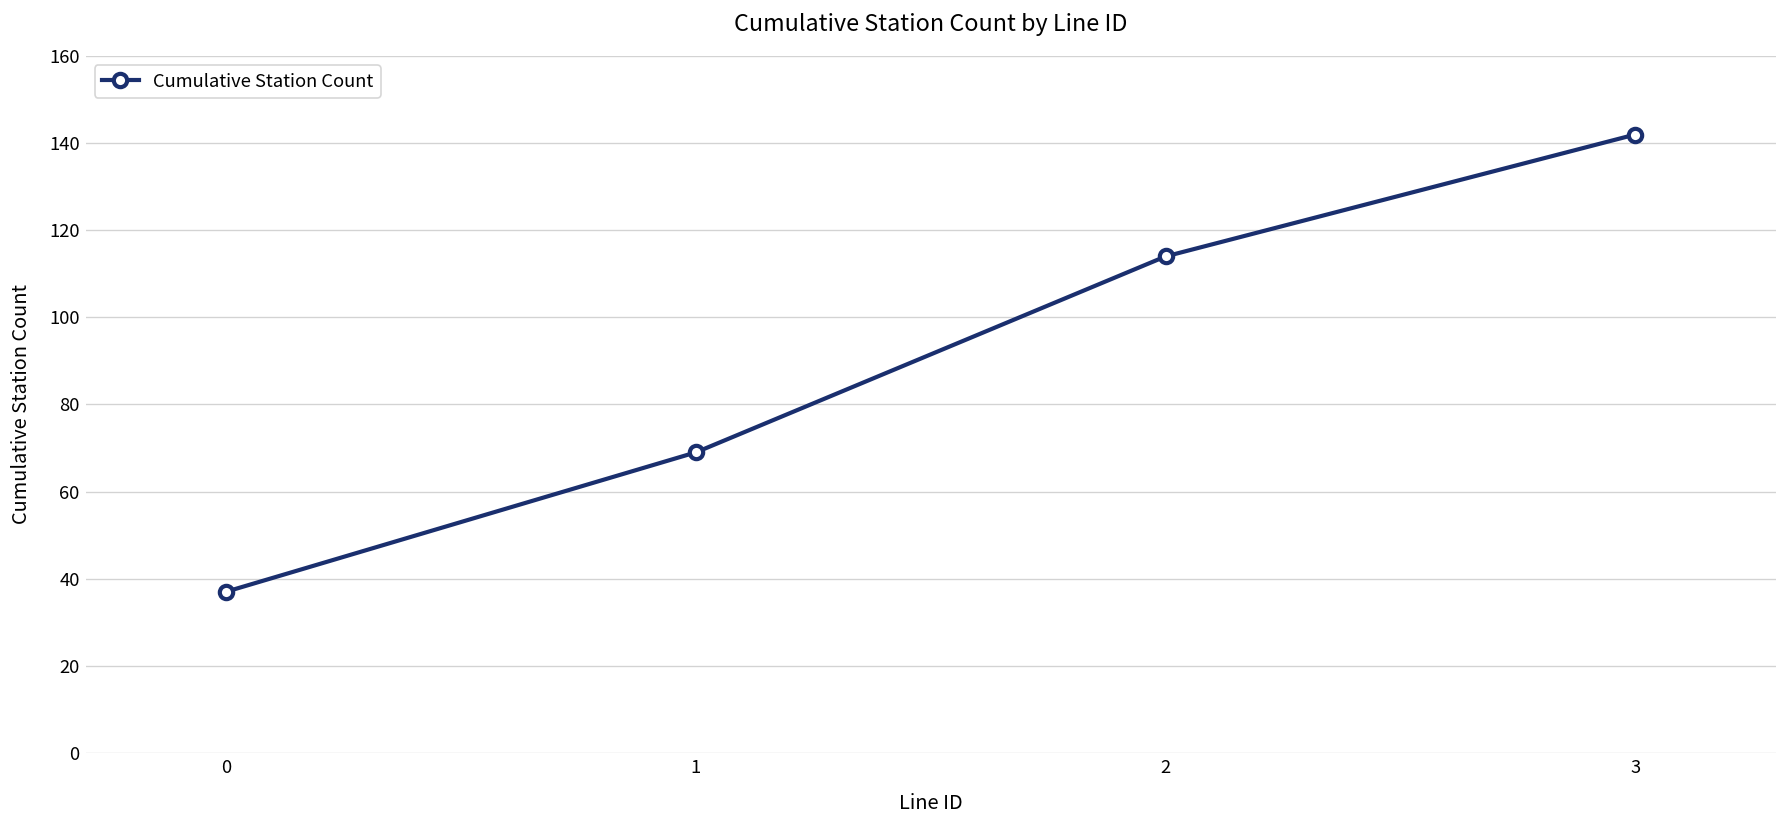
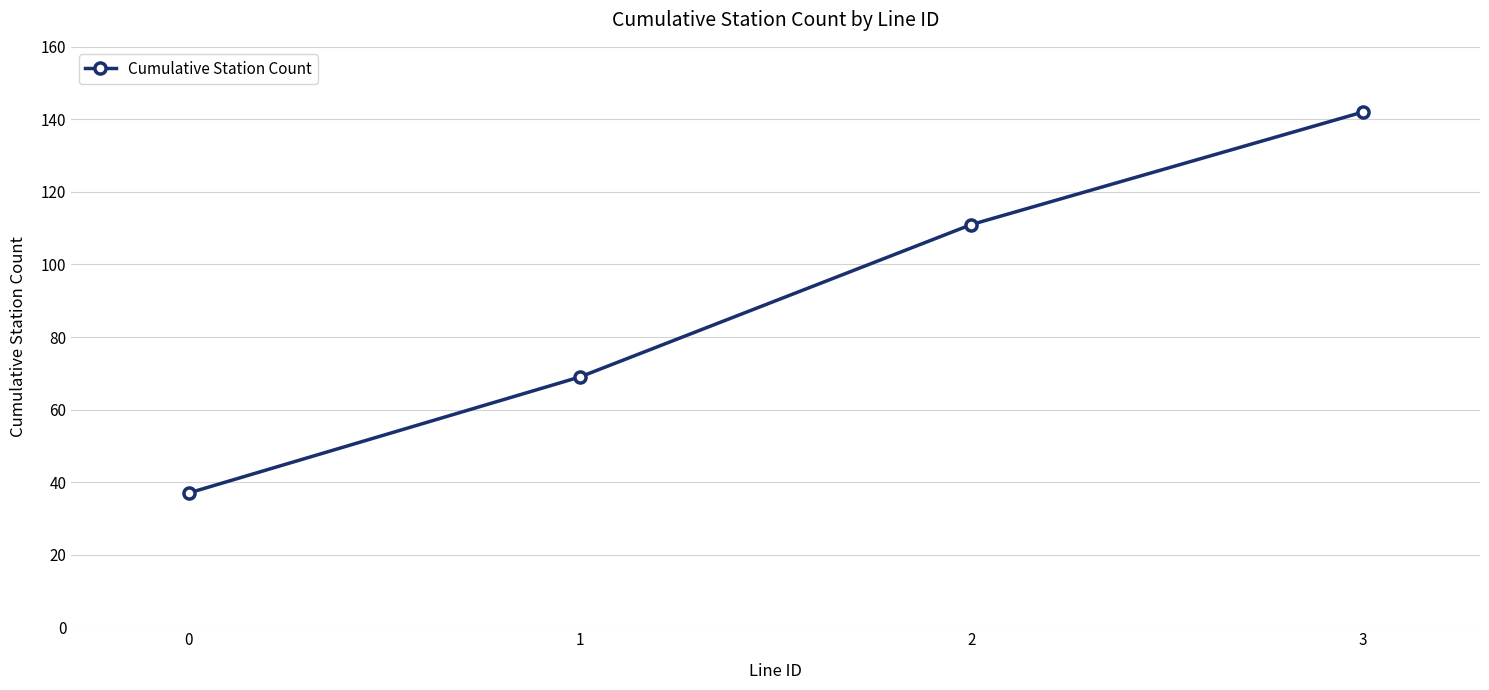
2: 114 -> 111
